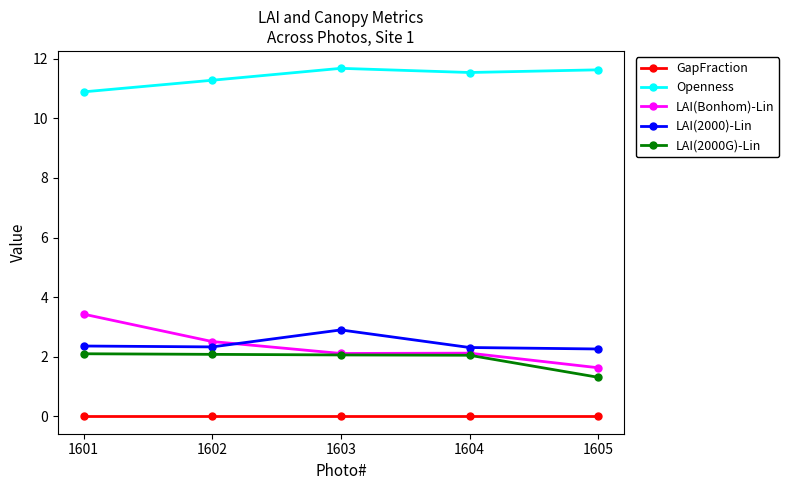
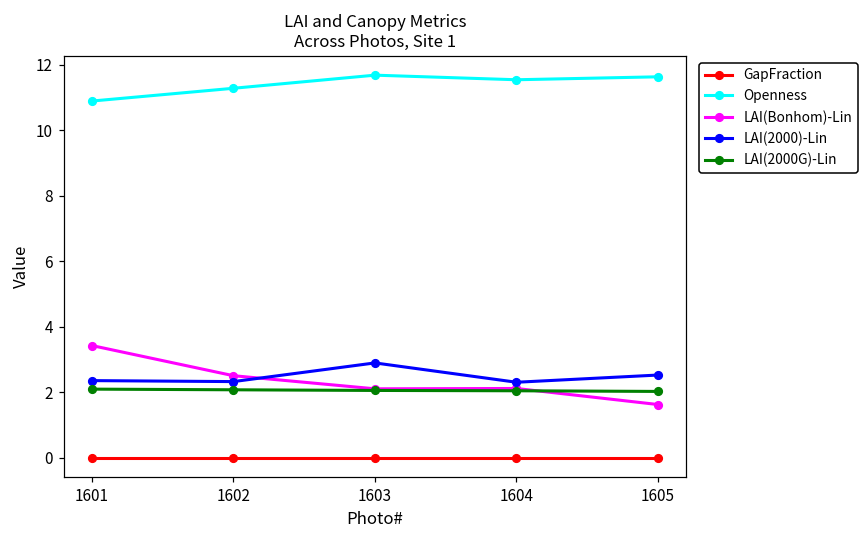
LAI(2000)-Lin, 1605: 2.3 -> 2.5
LAI(2000G)-Lin, 1605: 1.3 -> 2.0
